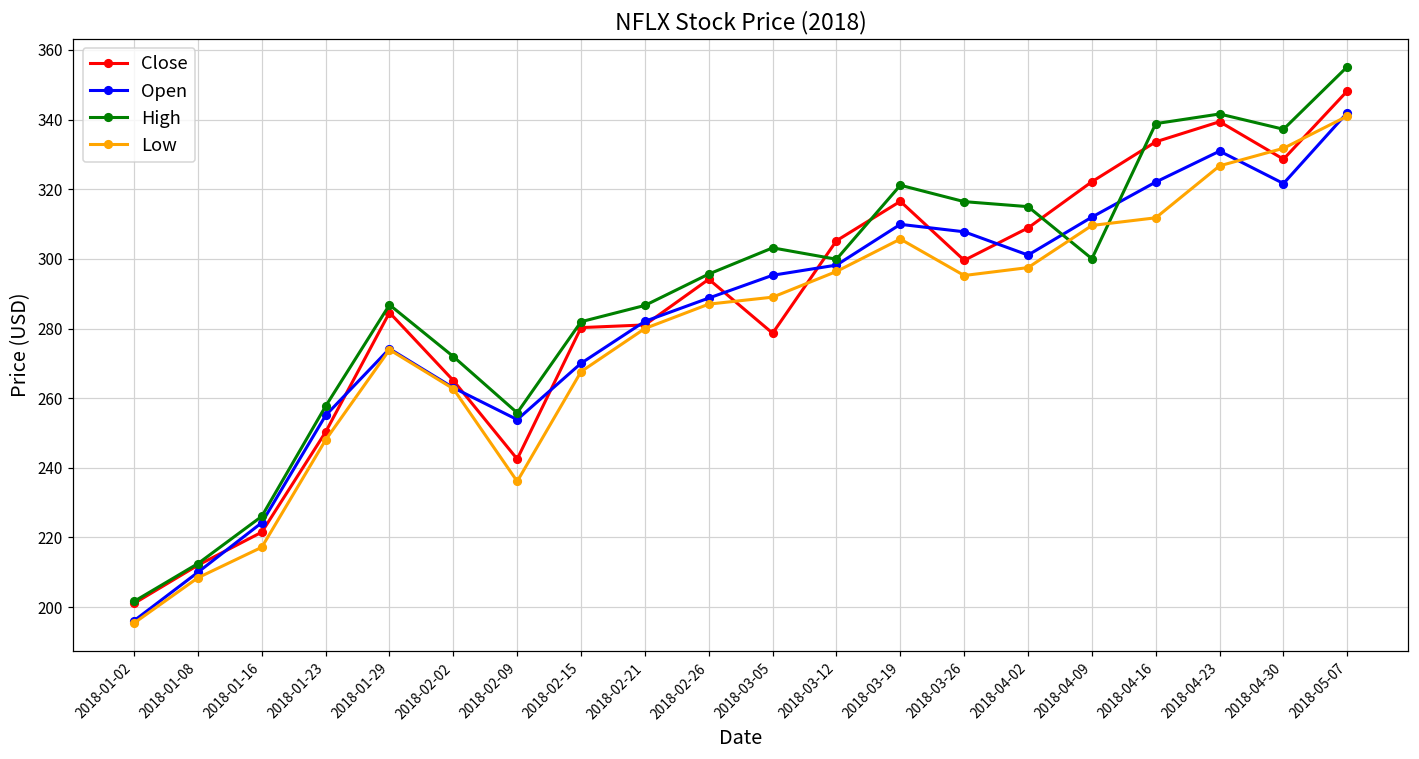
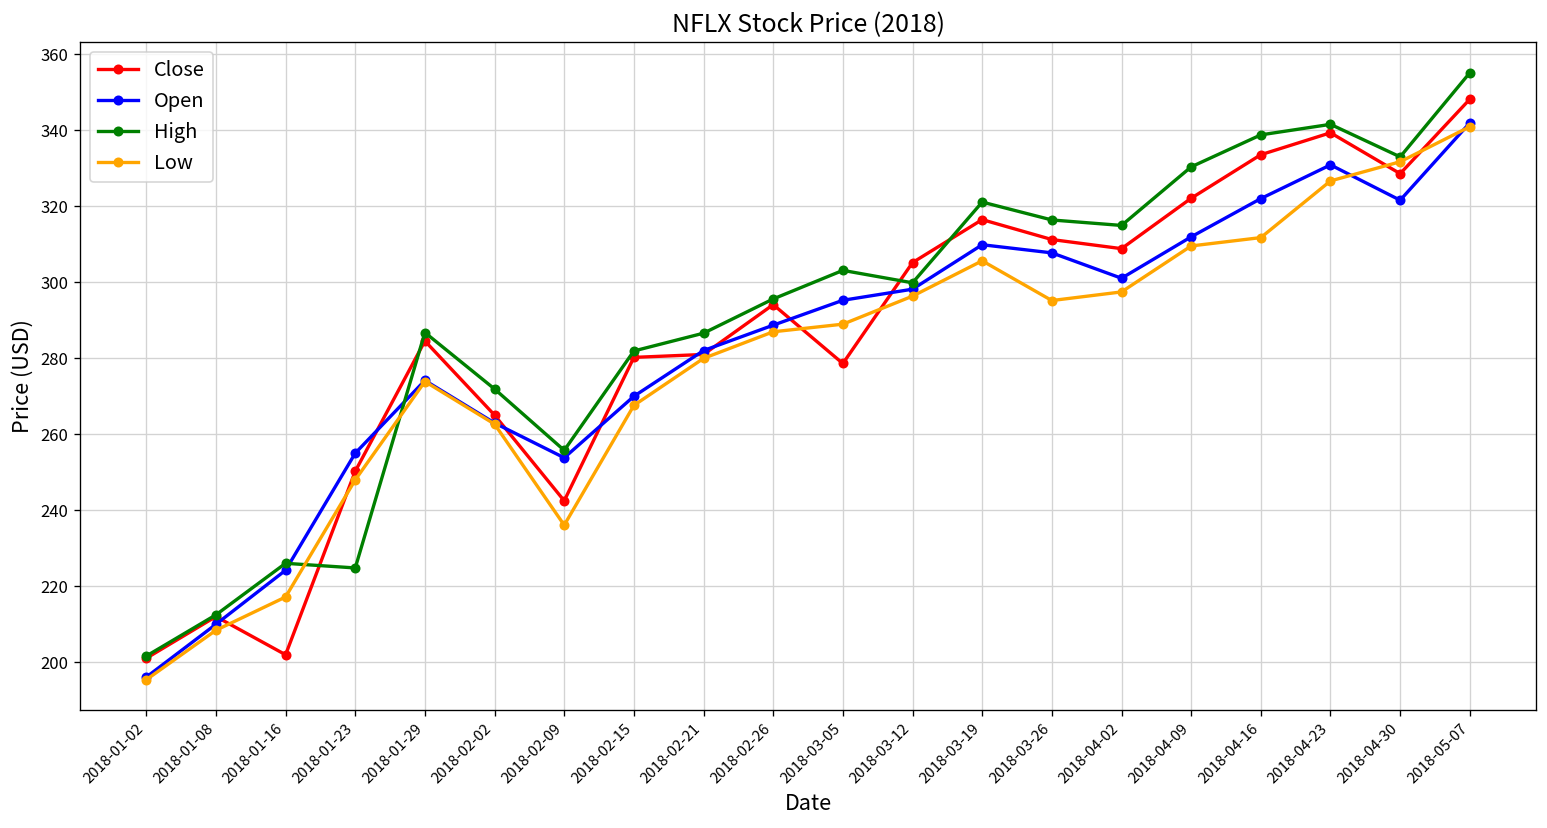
Close, 2018-01-16: 222 -> 202
High, 2018-01-23: 258 -> 225
Close, 2018-03-26: 300 -> 311
High, 2018-04-09: 300 -> 330
High, 2018-04-30: 337 -> 333
